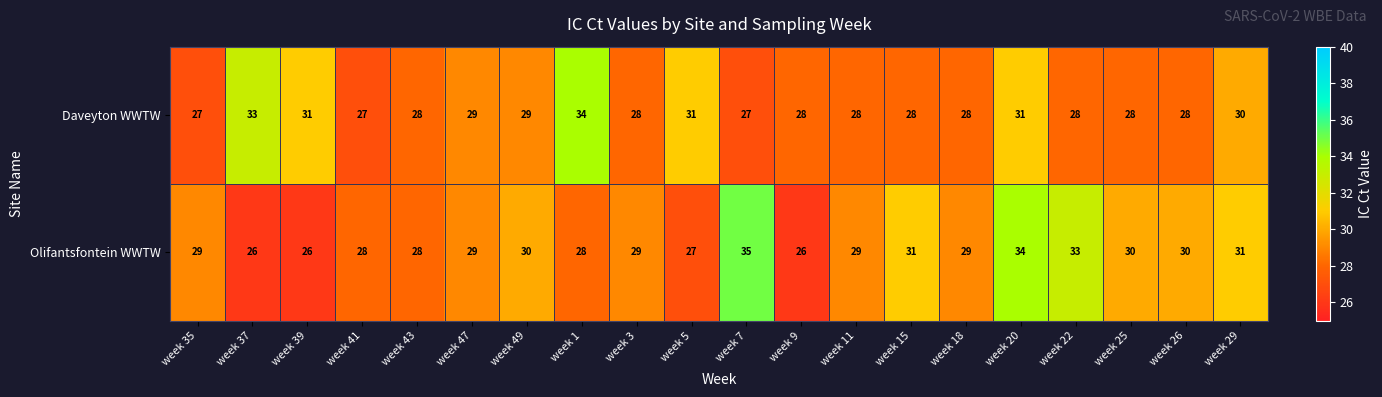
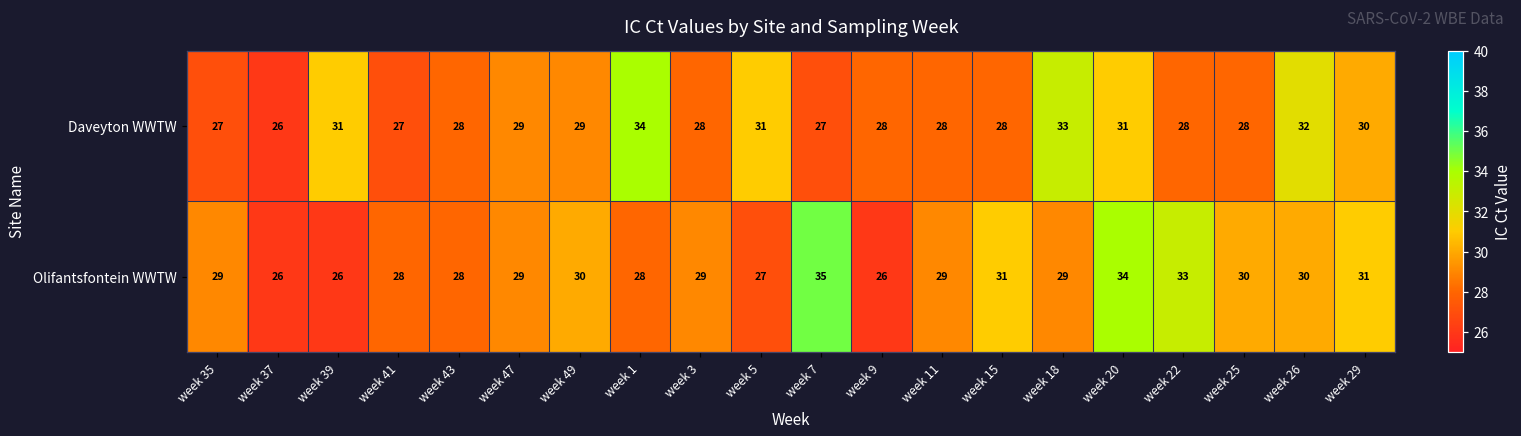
Daveyton WWTW, week 37: 33 -> 26
Daveyton WWTW, week 18: 28 -> 33
Daveyton WWTW, week 26: 28 -> 32
